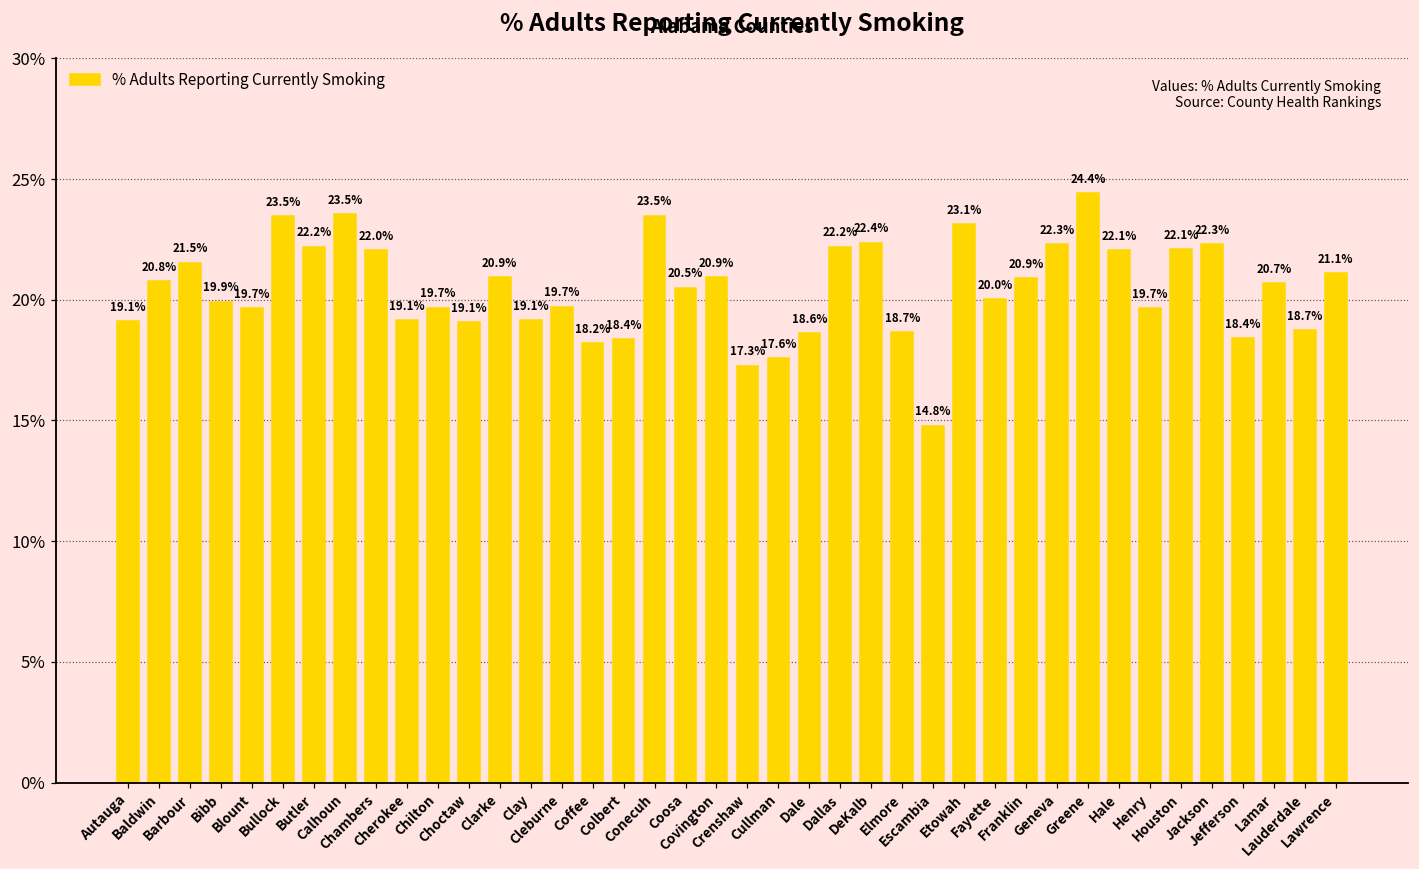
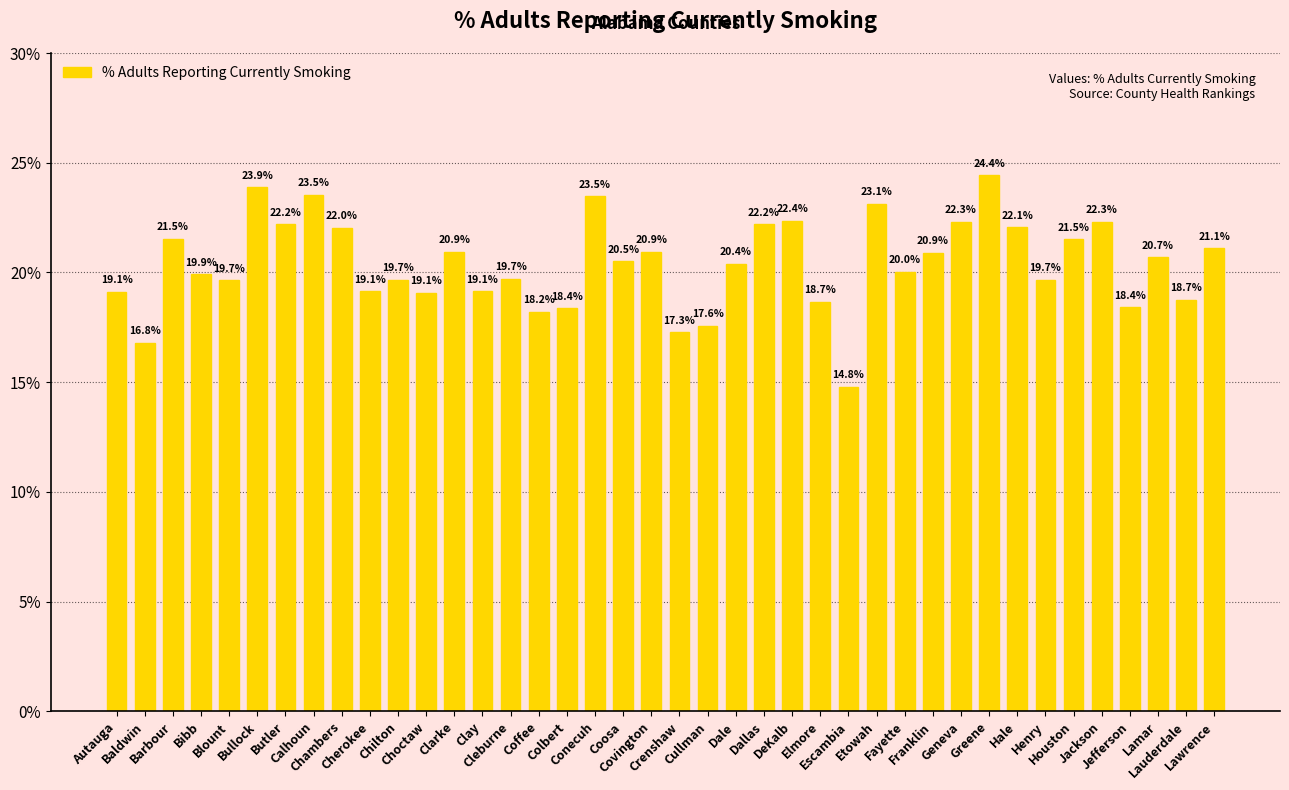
Baldwin: 20.8% -> 16.8%
Bullock: 23.5% -> 23.9%
Dale: 18.6% -> 20.4%
Houston: 22.1% -> 21.5%
